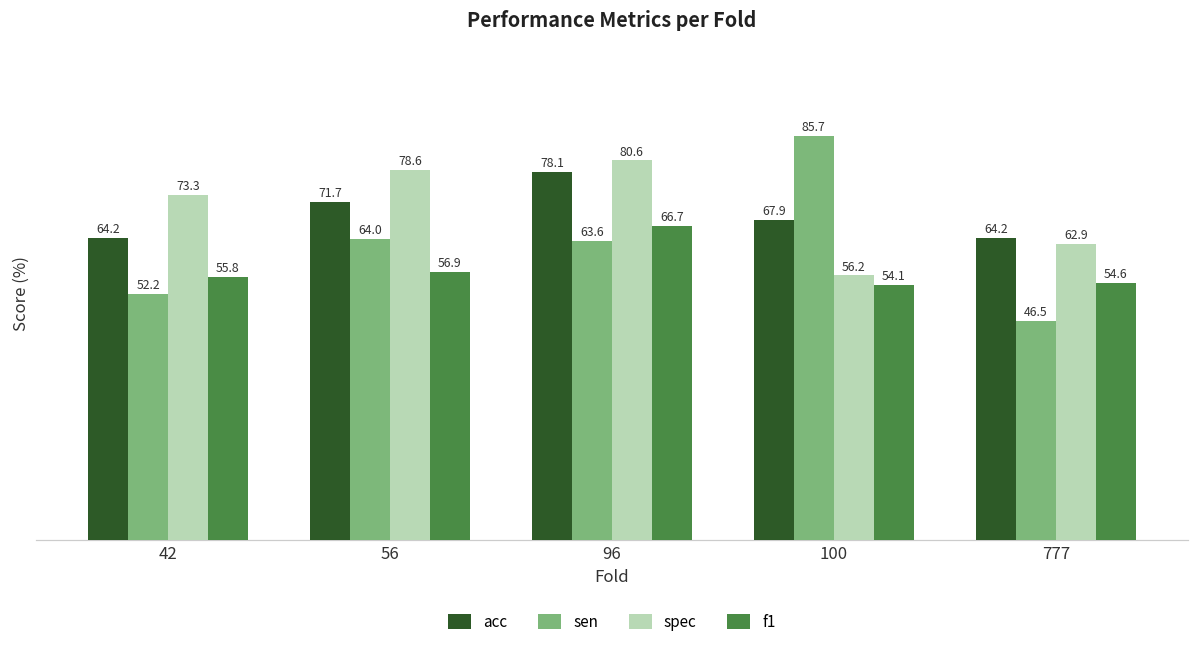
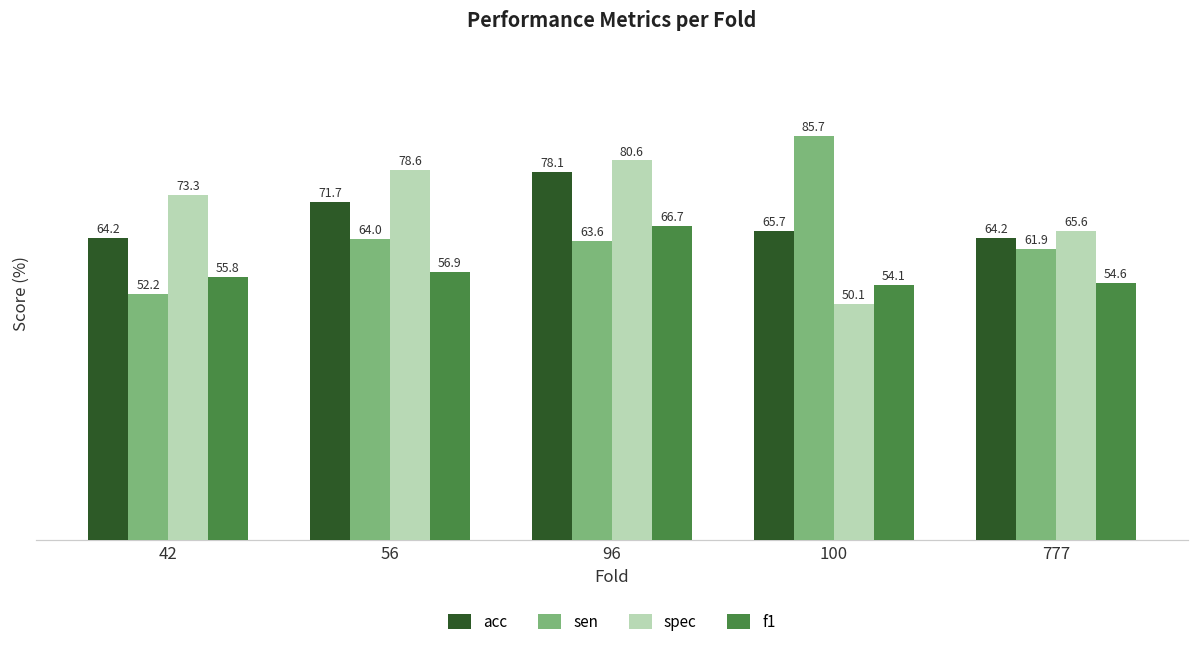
acc, 100: 67.9 -> 65.7
spec, 100: 56.2 -> 50.1
sen, 777: 46.5 -> 61.9
spec, 777: 62.9 -> 65.6
